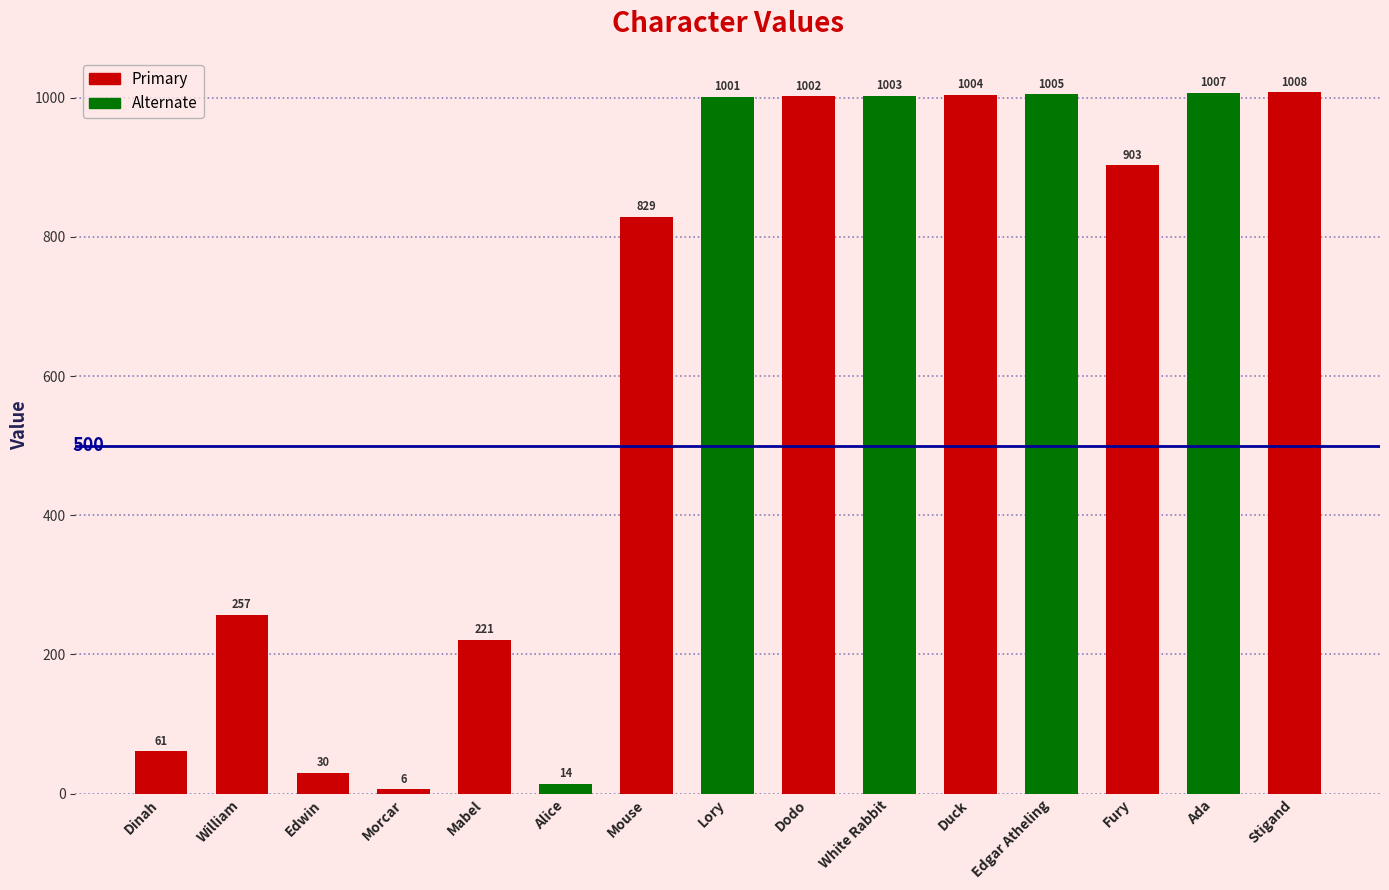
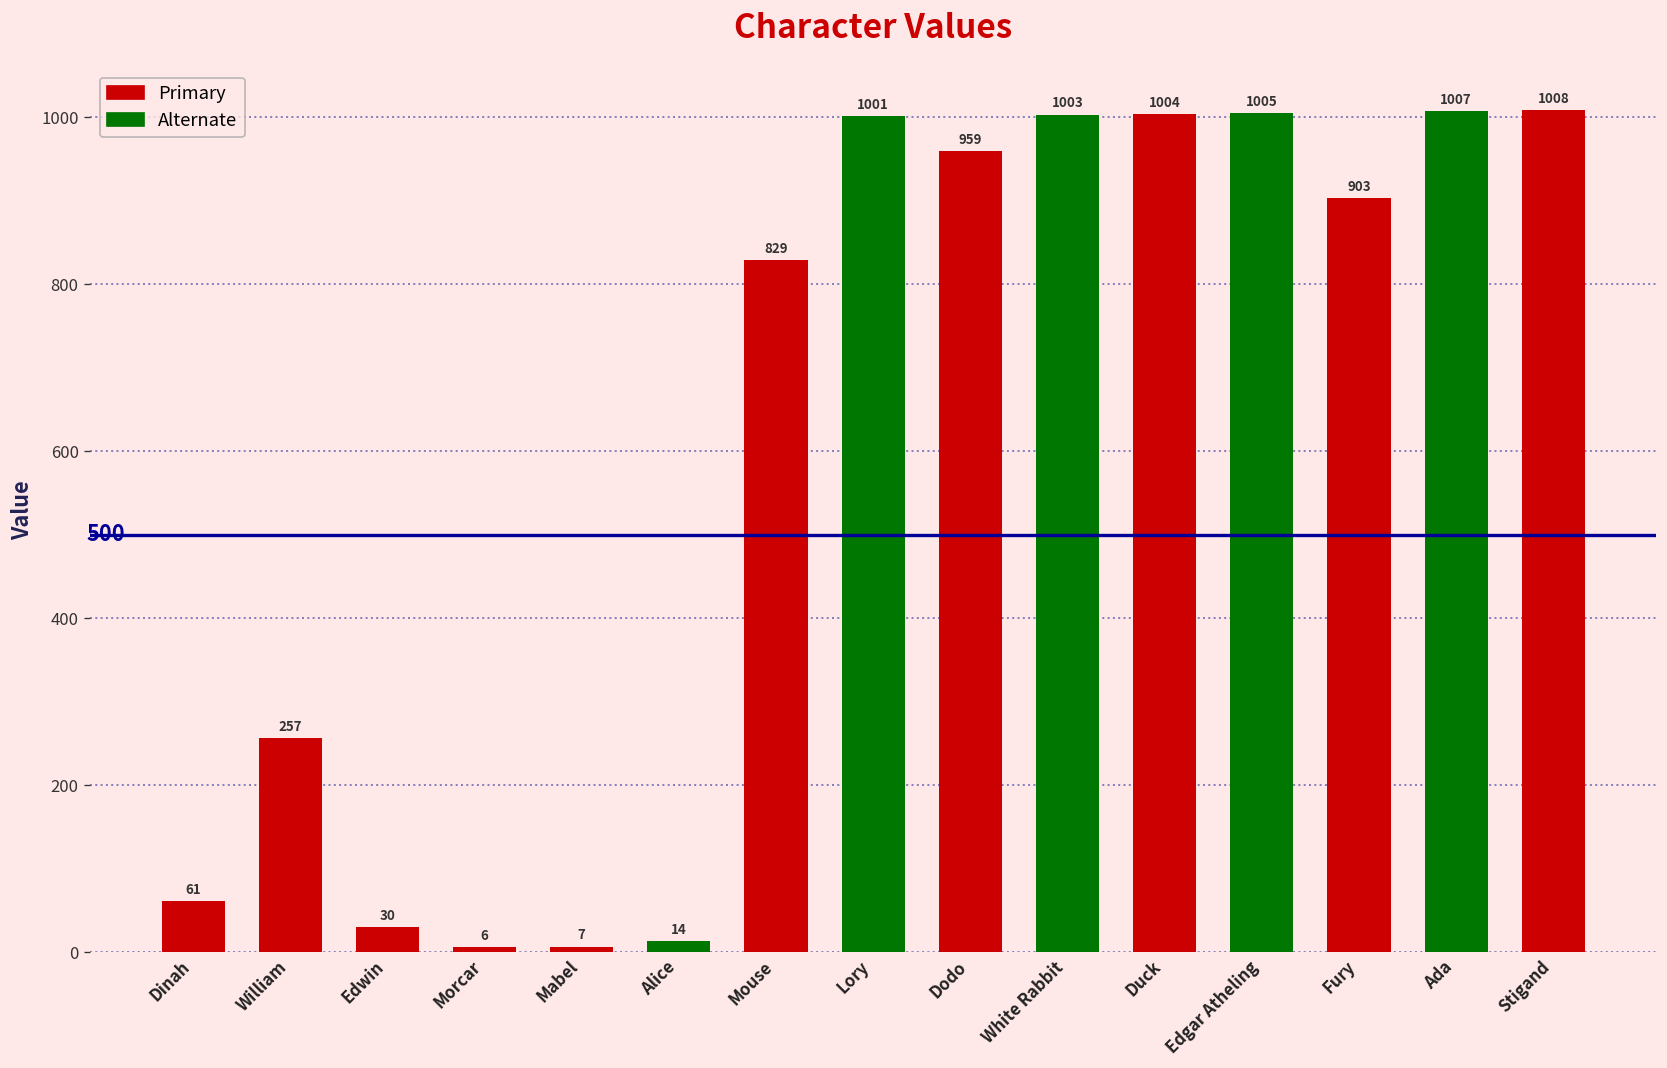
Mabel: 221 -> 7
Dodo: 1002 -> 959
